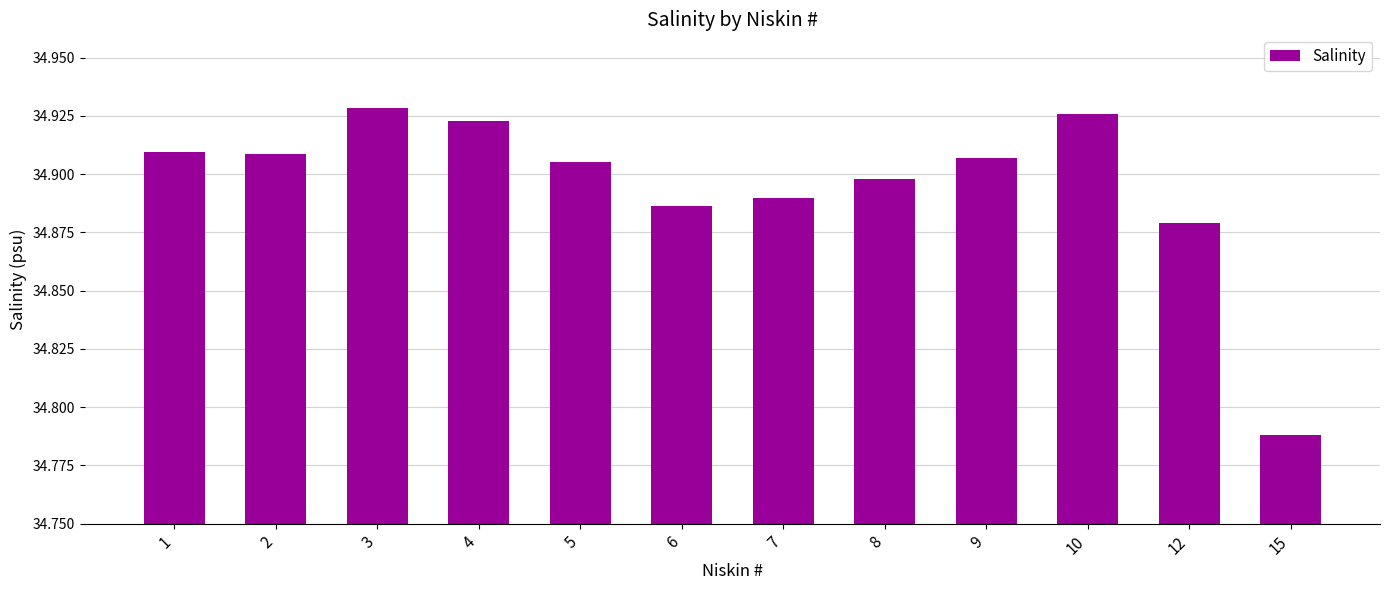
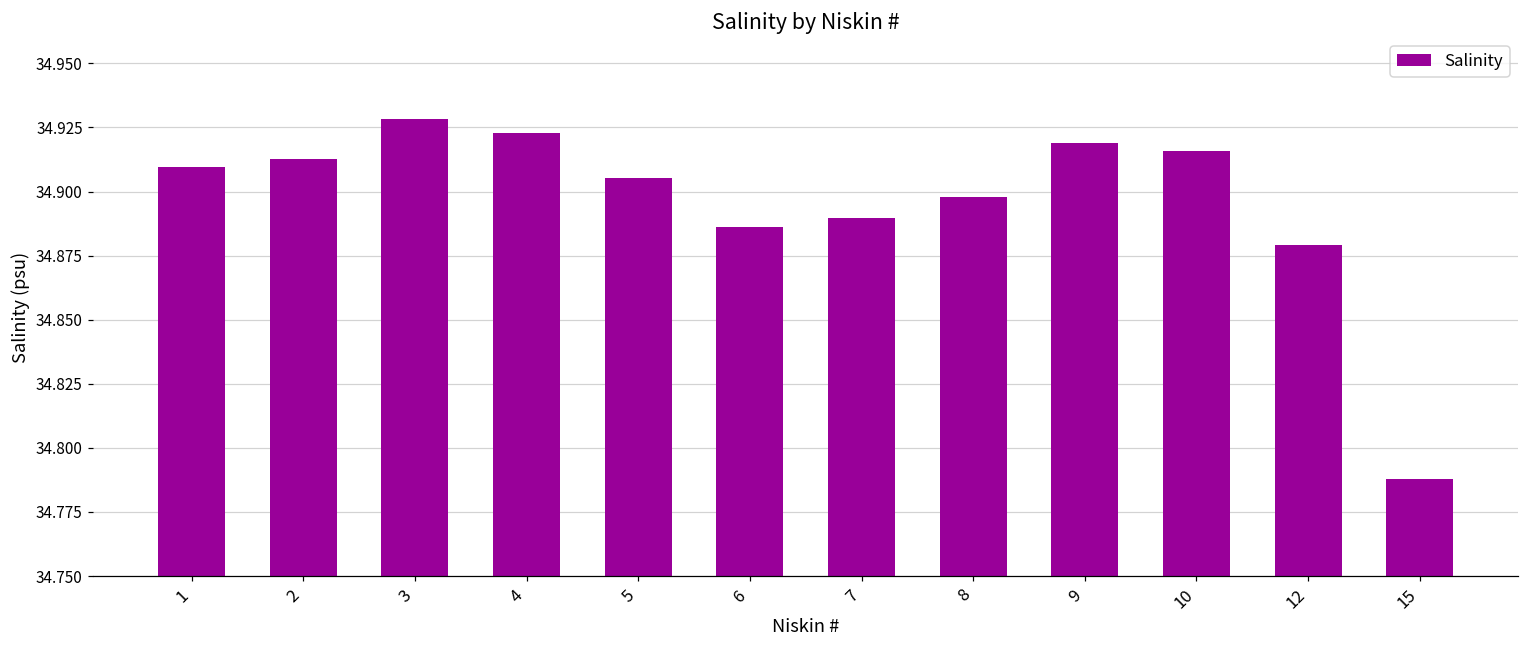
2: 34.909 -> 34.913
9: 34.907 -> 34.919
10: 34.926 -> 34.916
